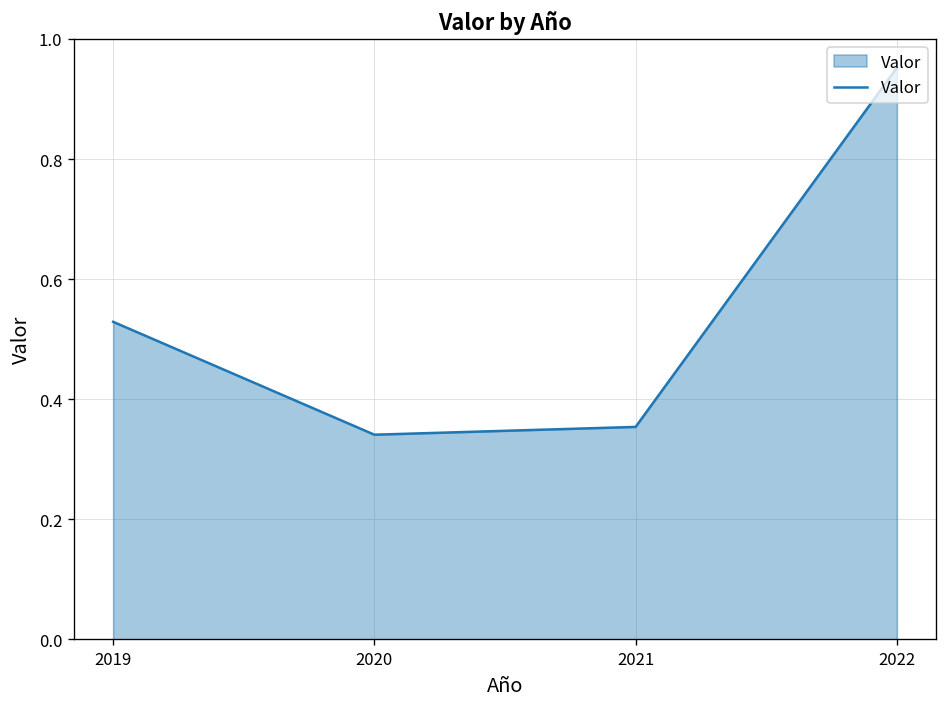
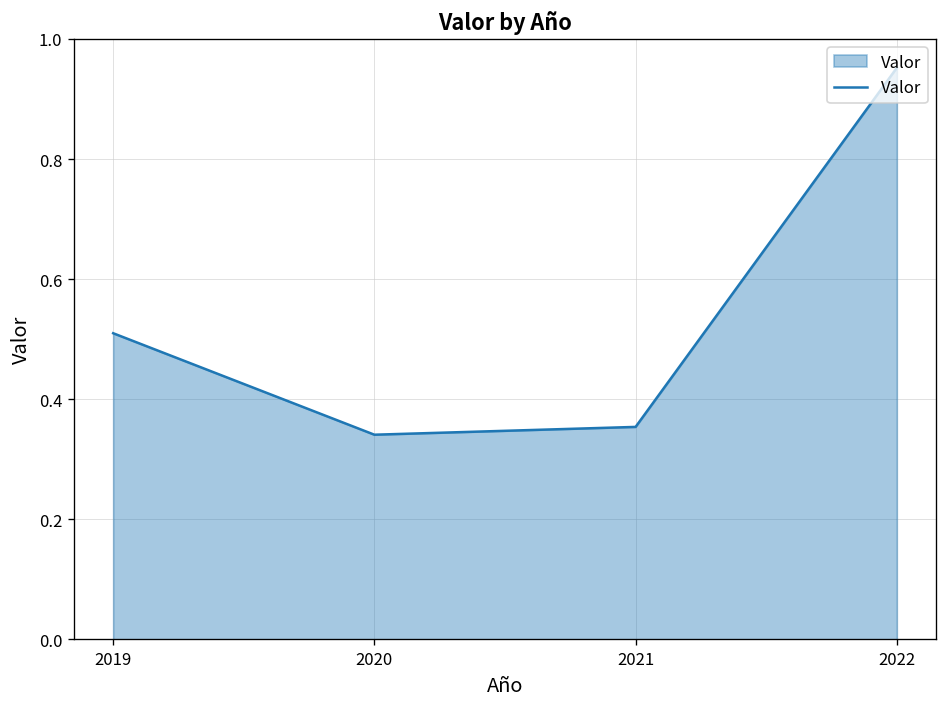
2019: 0.53 -> 0.51
